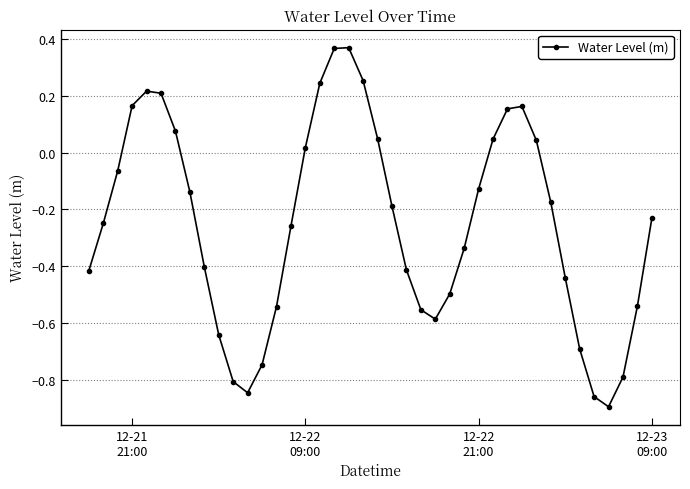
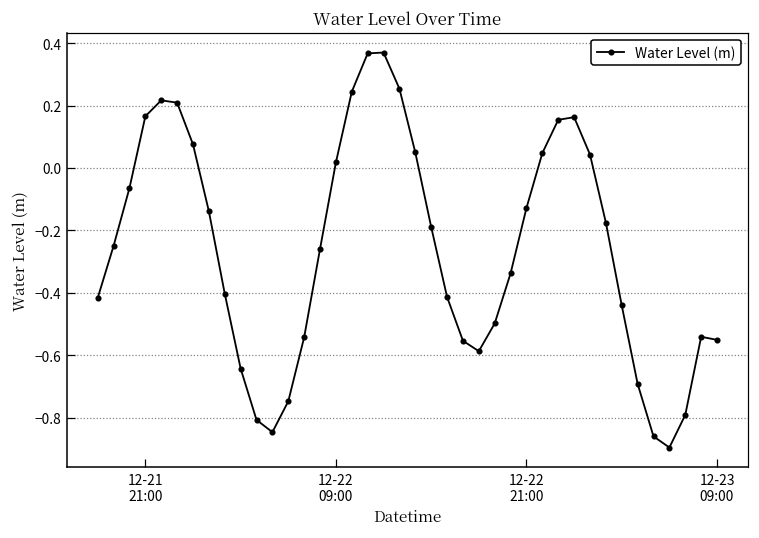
12-23 09:00: -0.23 -> -0.55
